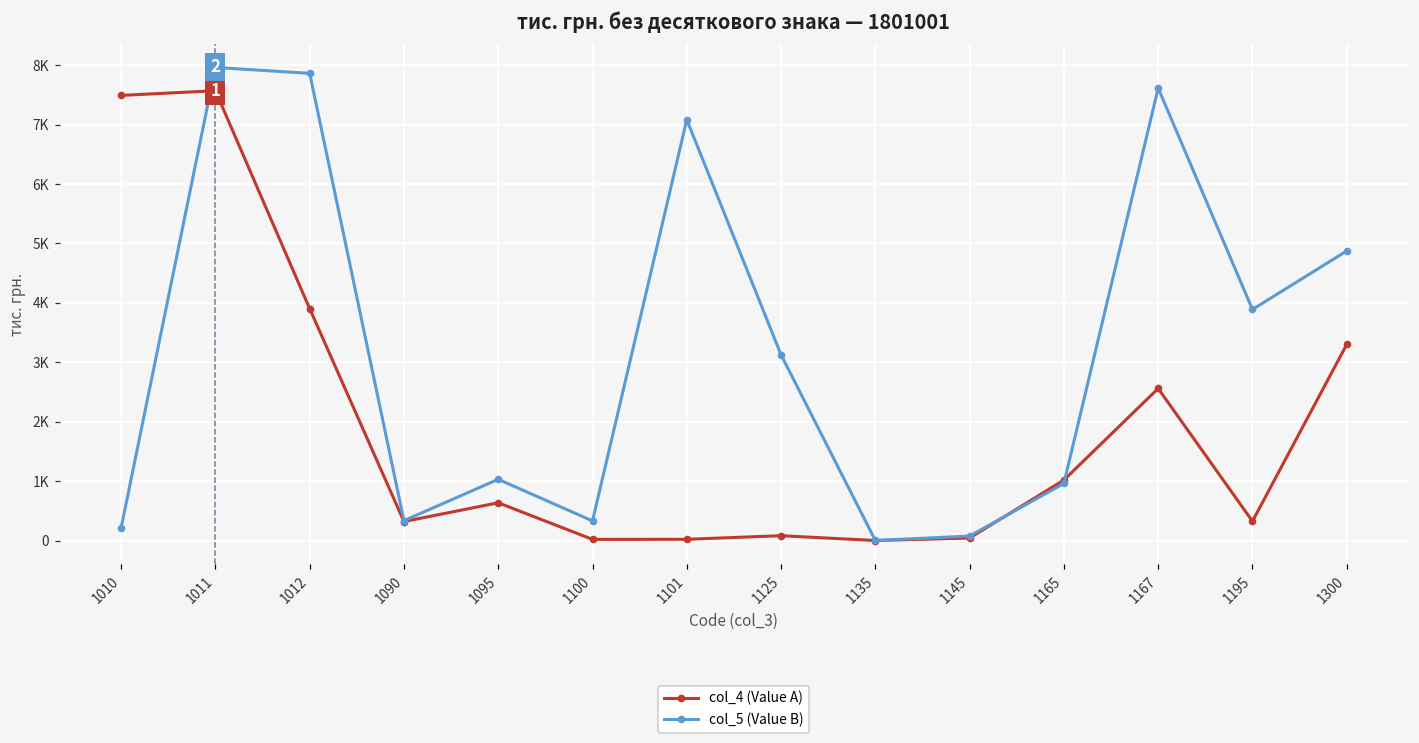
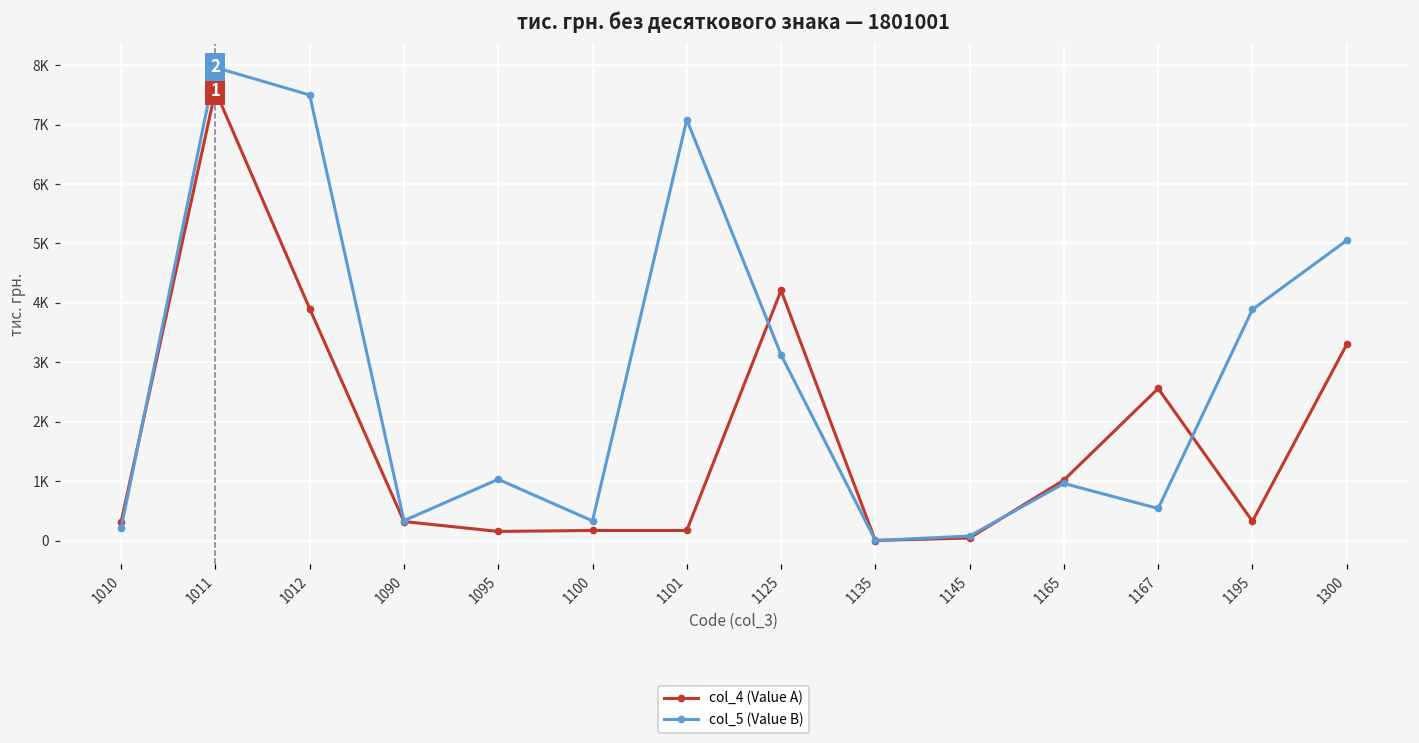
col_4 (Value A), 1010: 7500 -> 300
col_5 (Value B), 1012: 7900 -> 7500
col_4 (Value A), 1095: 600 -> 200
col_4 (Value A), 1100: 0 -> 200
col_4 (Value A), 1101: 0 -> 200
col_4 (Value A), 1125: 100 -> 4200
col_5 (Value B), 1167: 7600 -> 500
col_5 (Value B), 1300: 4900 -> 5100
